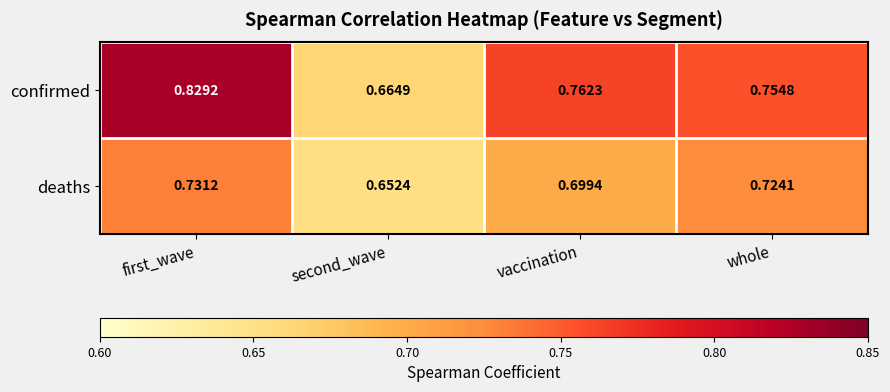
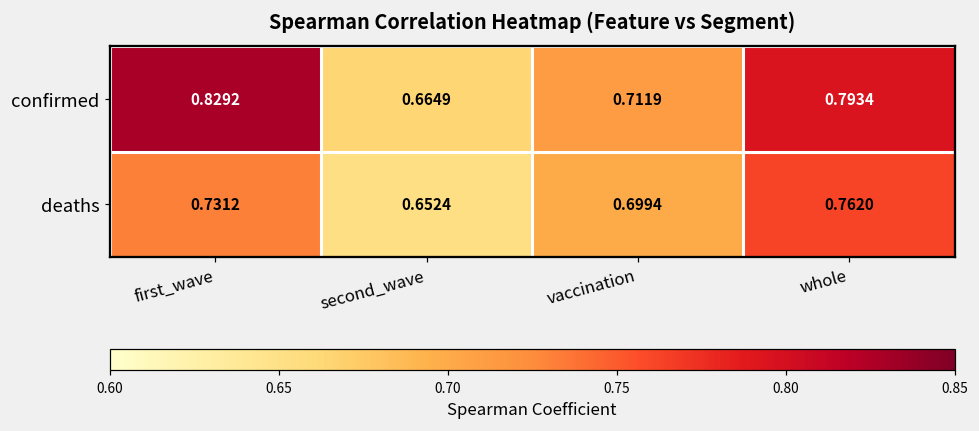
confirmed, vaccination: 0.7623 -> 0.7119
confirmed, whole: 0.7548 -> 0.7934
deaths, whole: 0.7241 -> 0.7620
